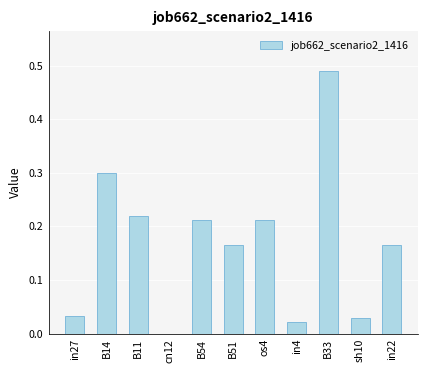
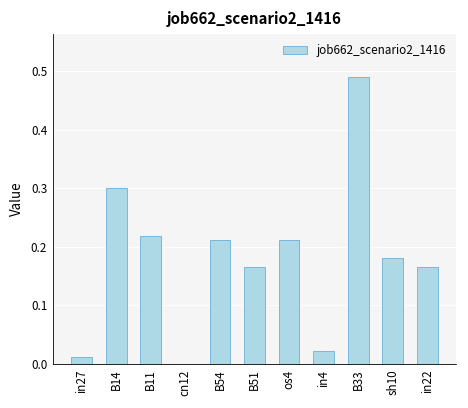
in27: 0.03 -> 0.01
sh10: 0.03 -> 0.18
